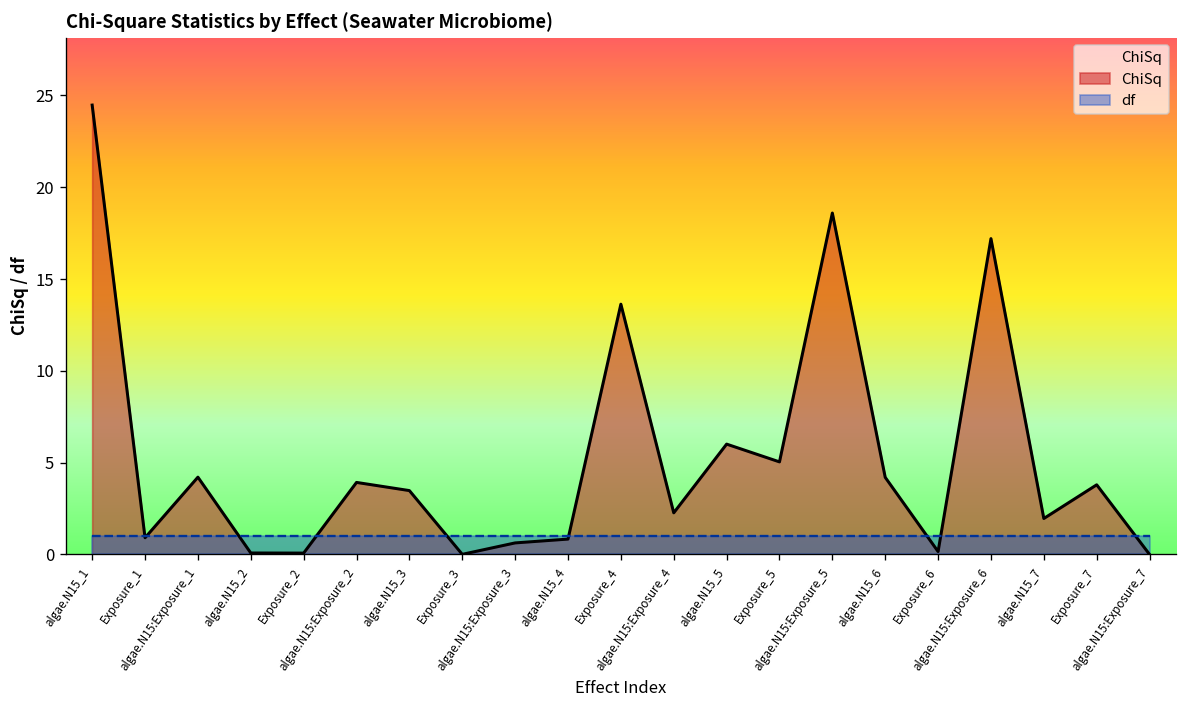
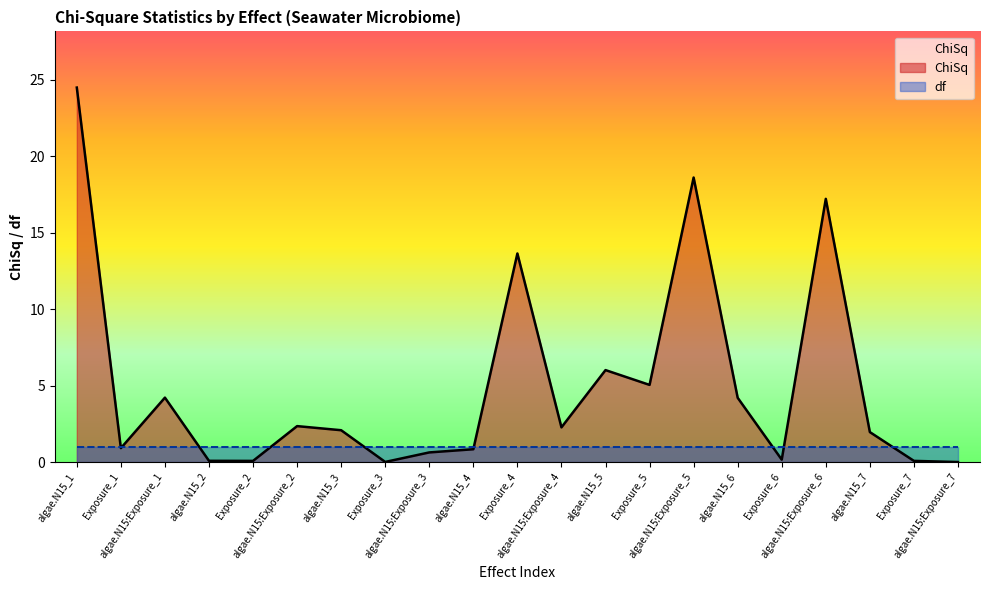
ChiSq, algae.N15:Exposure_2: 3.9 -> 2.3
ChiSq, algae.N15_3: 3.5 -> 2.1
ChiSq, Exposure_7: 3.8 -> 0.1
